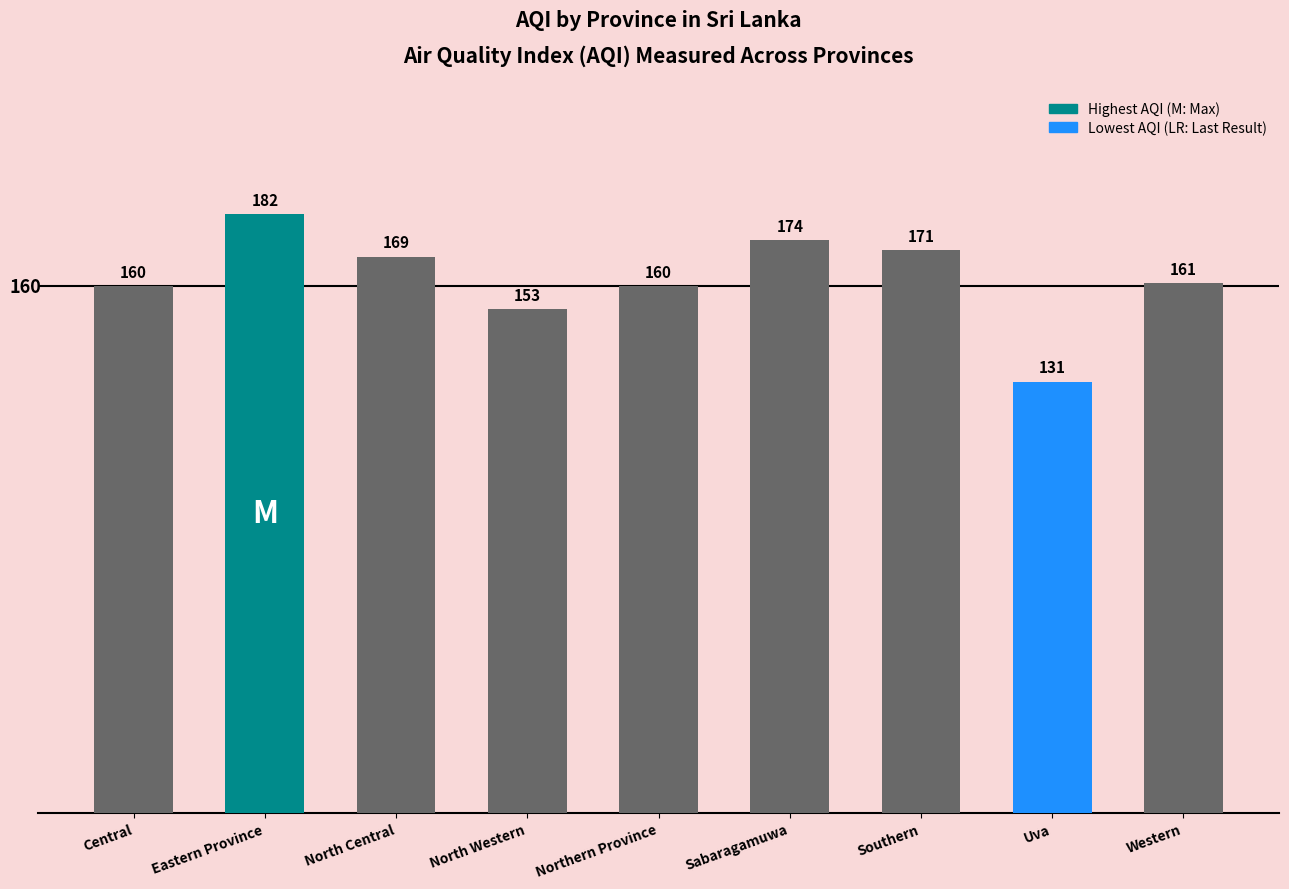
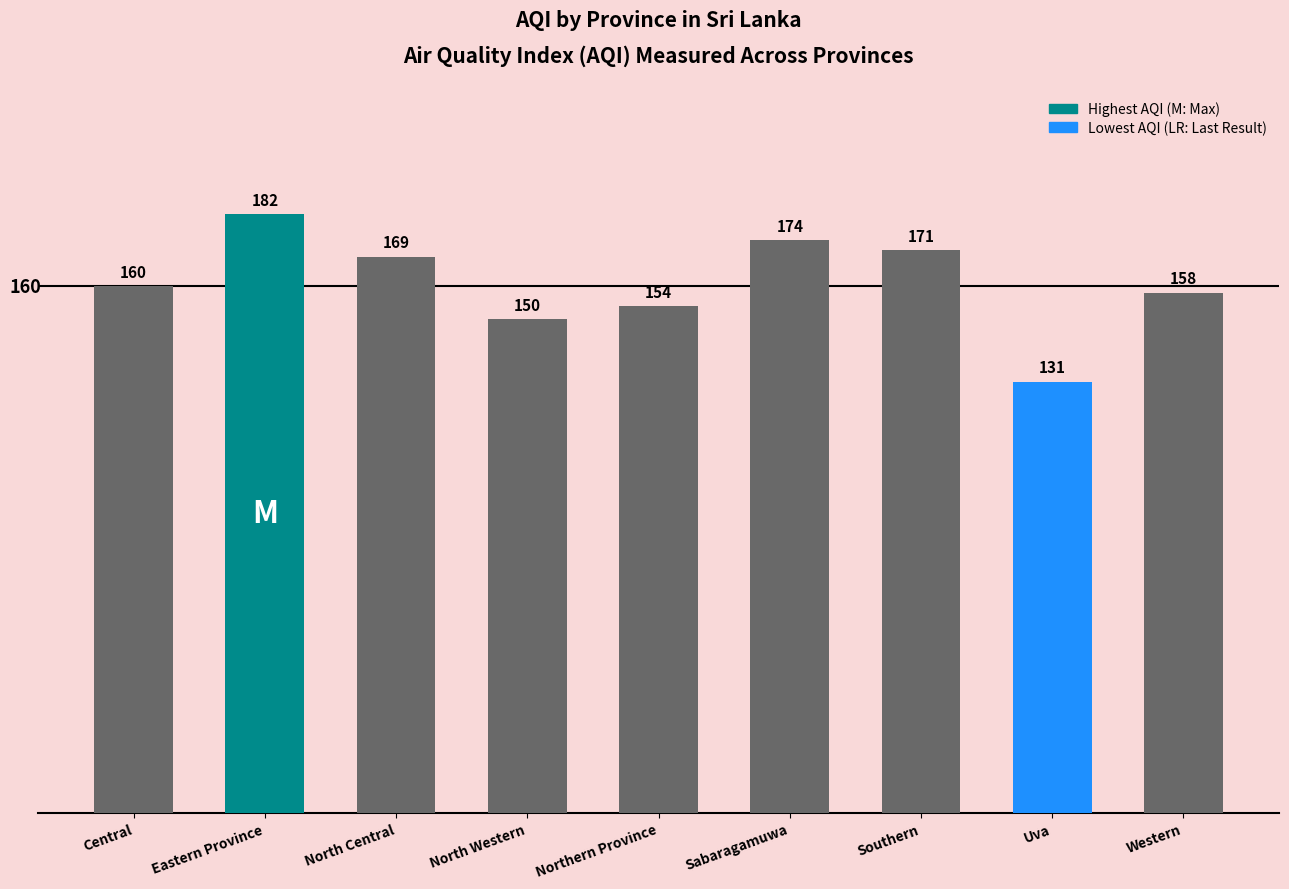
North Western: 153 -> 150
Northern Province: 160 -> 154
Western: 161 -> 158
